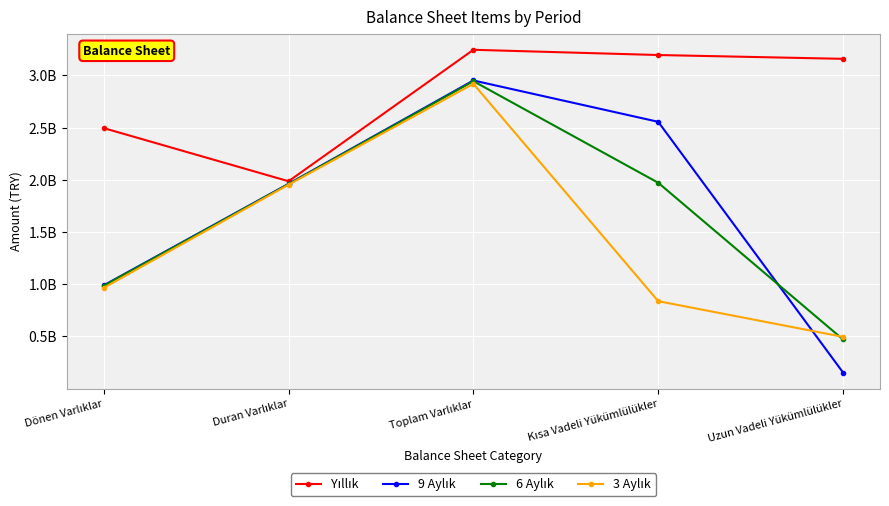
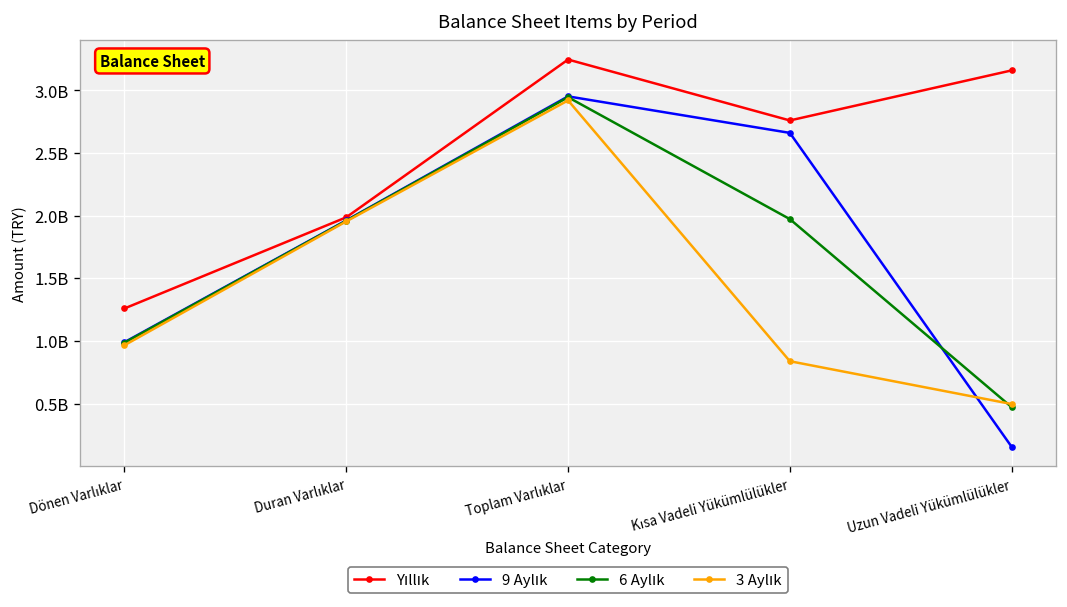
Yıllık, Dönen Varlıklar: 2500000000 -> 1260000000
Yıllık, Kısa Vadeli Yükümlülükler: 3200000000 -> 2760000000
9 Aylık, Kısa Vadeli Yükümlülükler: 2560000000 -> 2660000000
